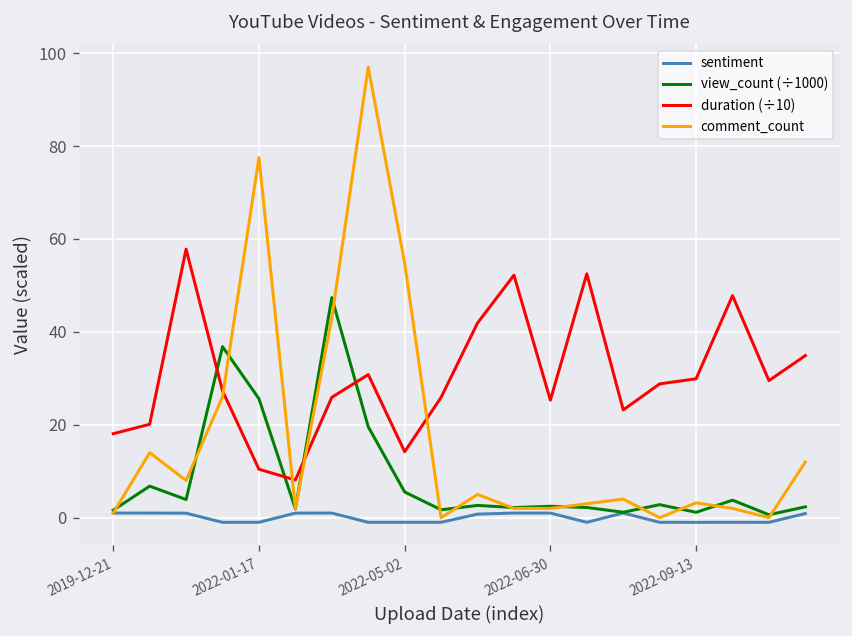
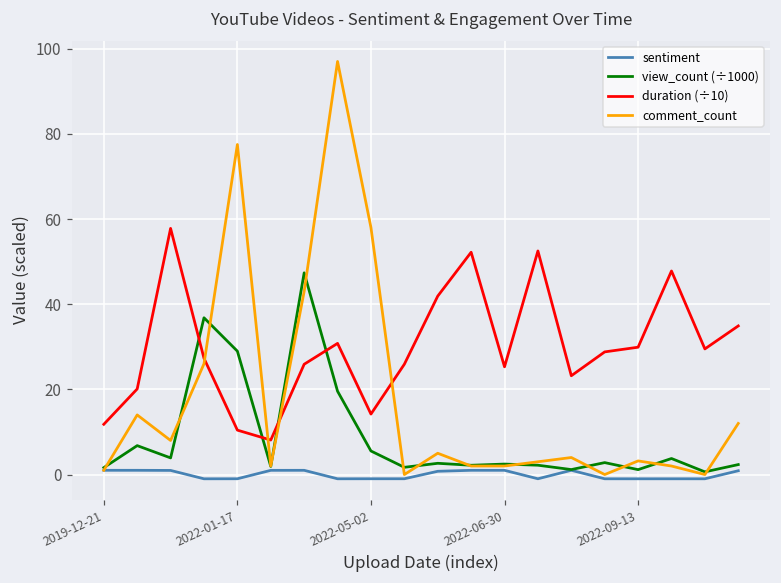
duration (÷10), 2019-12-21: 18 -> 12
view_count (÷1000), 2022-01-17: 26 -> 29
comment_count, 2022-05-02: 55 -> 58
